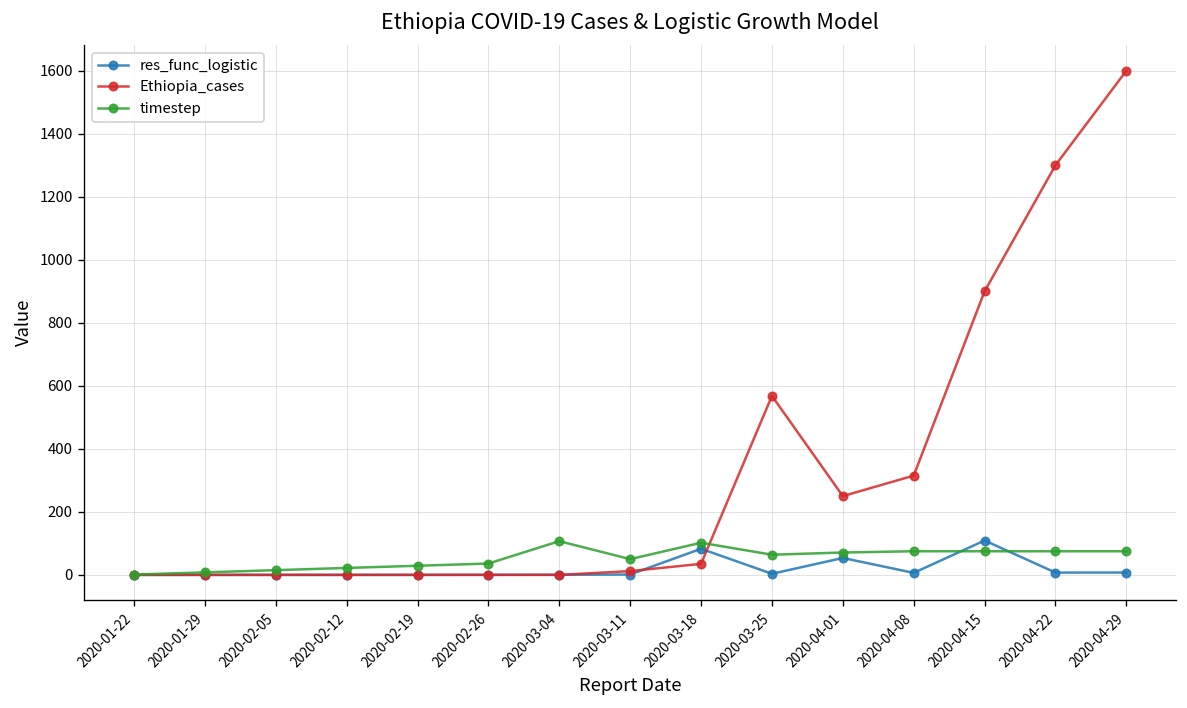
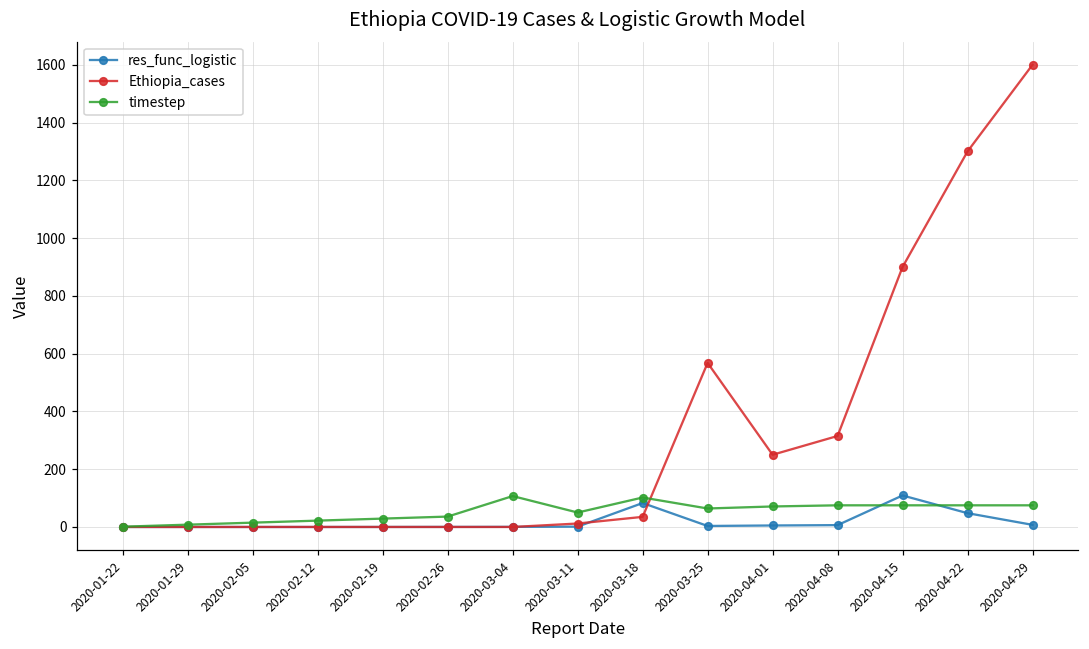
res_func_logistic, 2020-04-01: 50 -> 10
res_func_logistic, 2020-04-22: 10 -> 50
